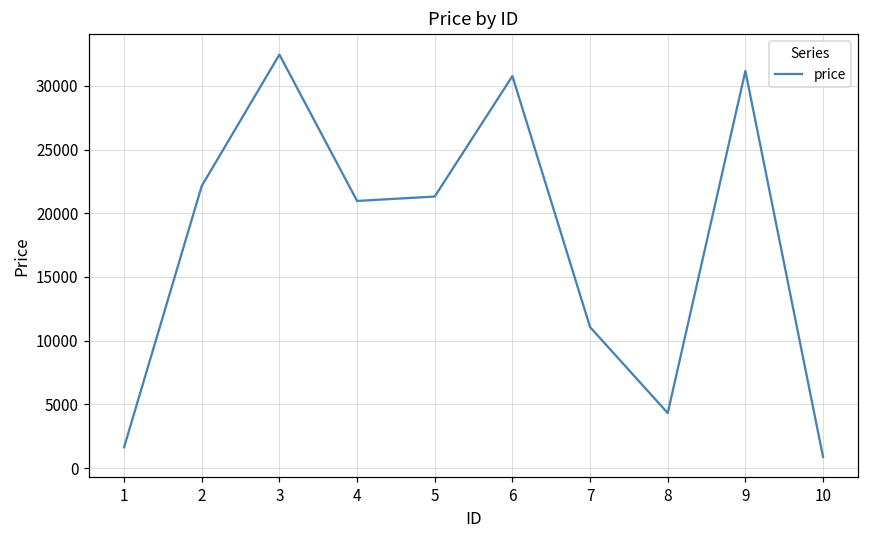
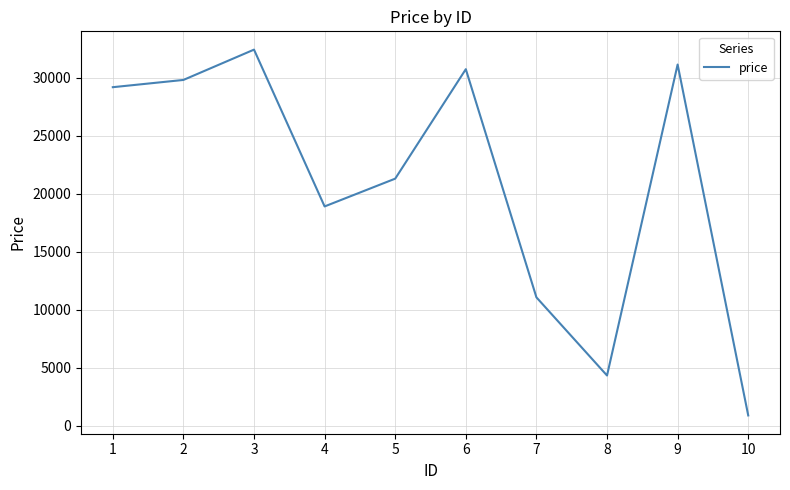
1: 1600 -> 29200
2: 22100 -> 29800
4: 21000 -> 18900
